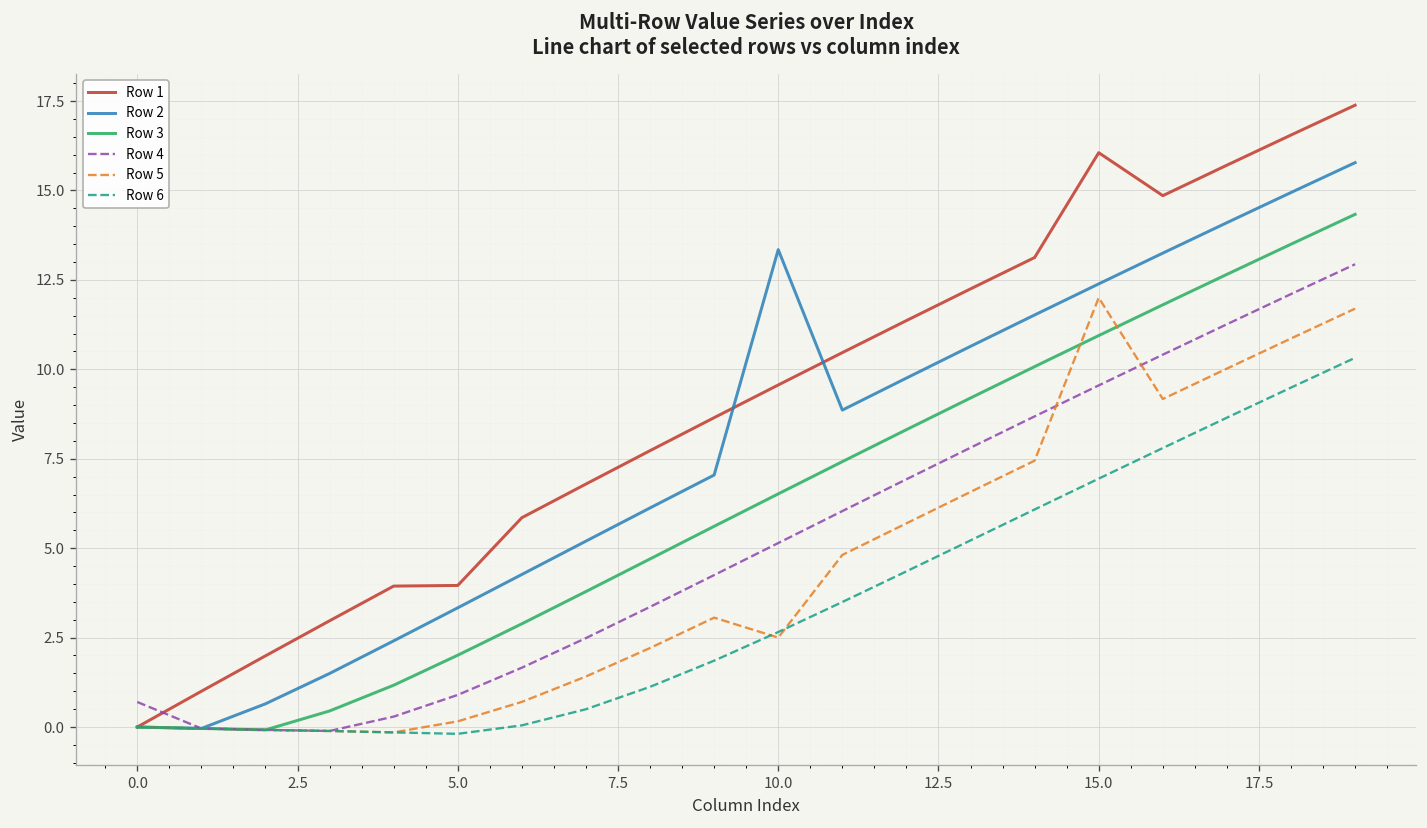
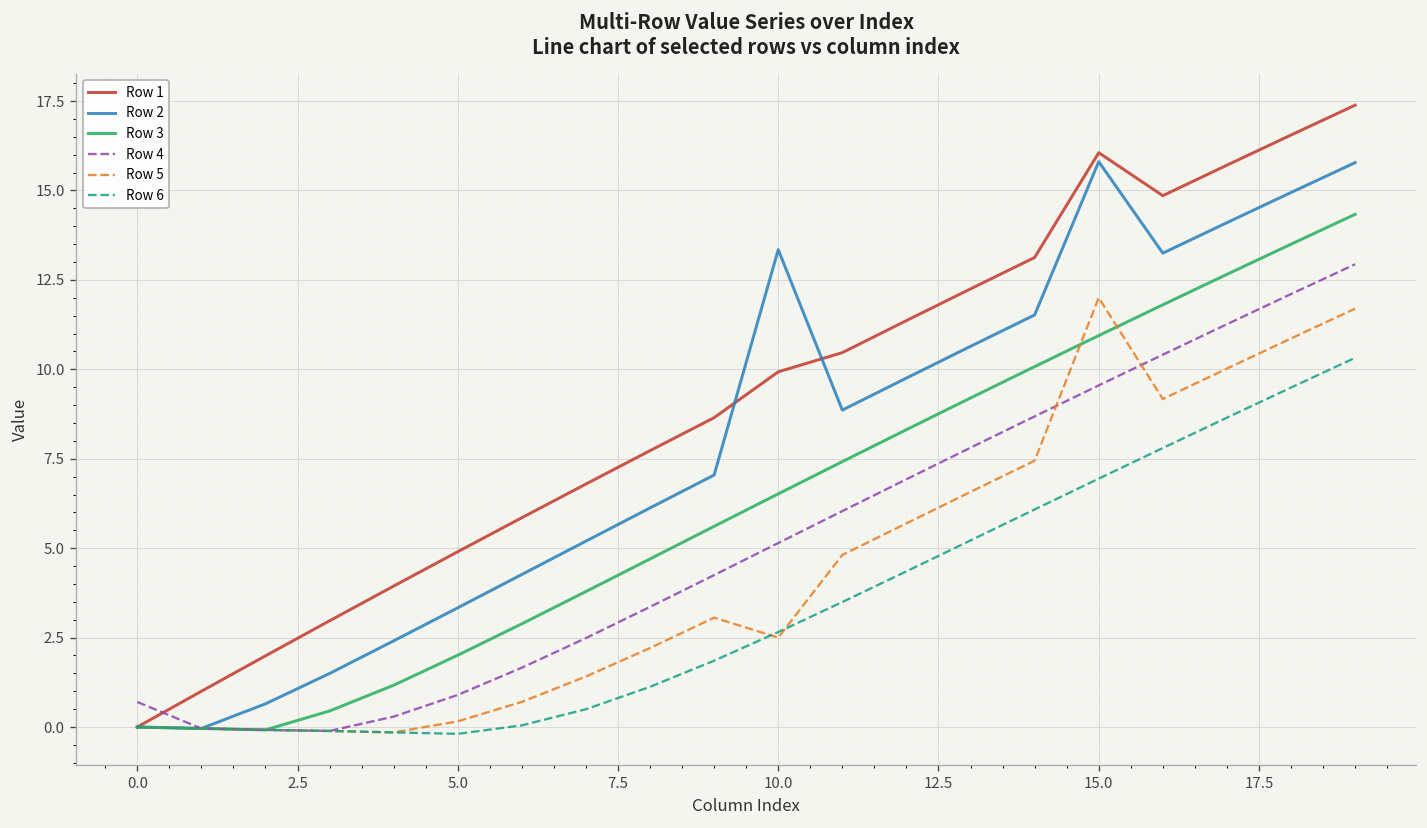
Row 1, 5.0: 4.0 -> 4.9
Row 1, 10.0: 9.6 -> 9.9
Row 2, 15.0: 12.4 -> 15.8
